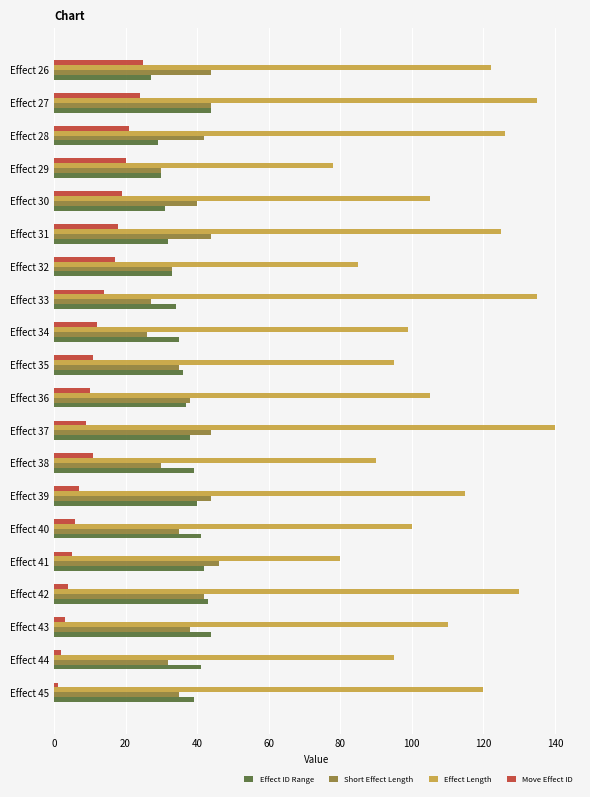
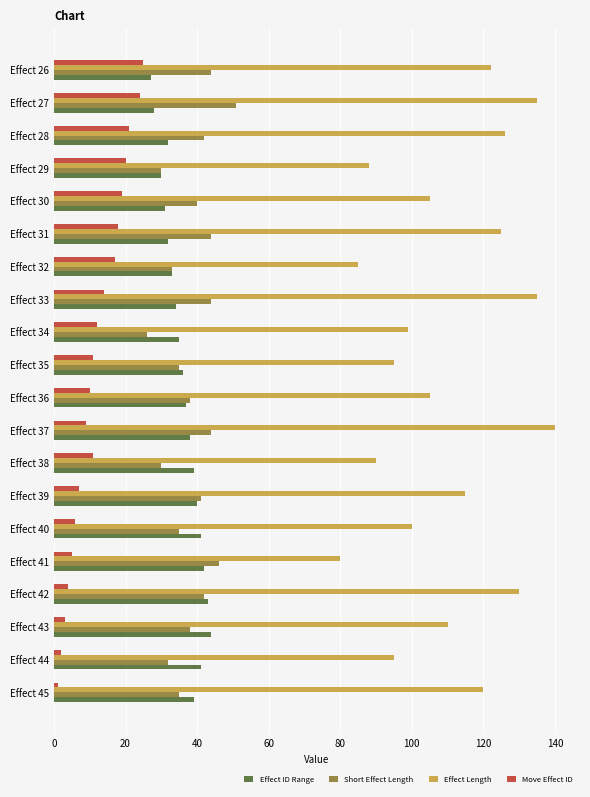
Short Effect Length, Effect 27: 44 -> 51
Effect ID Range, Effect 27: 44 -> 28
Effect ID Range, Effect 28: 29 -> 32
Effect Length, Effect 29: 78 -> 88
Short Effect Length, Effect 33: 27 -> 44
Short Effect Length, Effect 39: 44 -> 41
